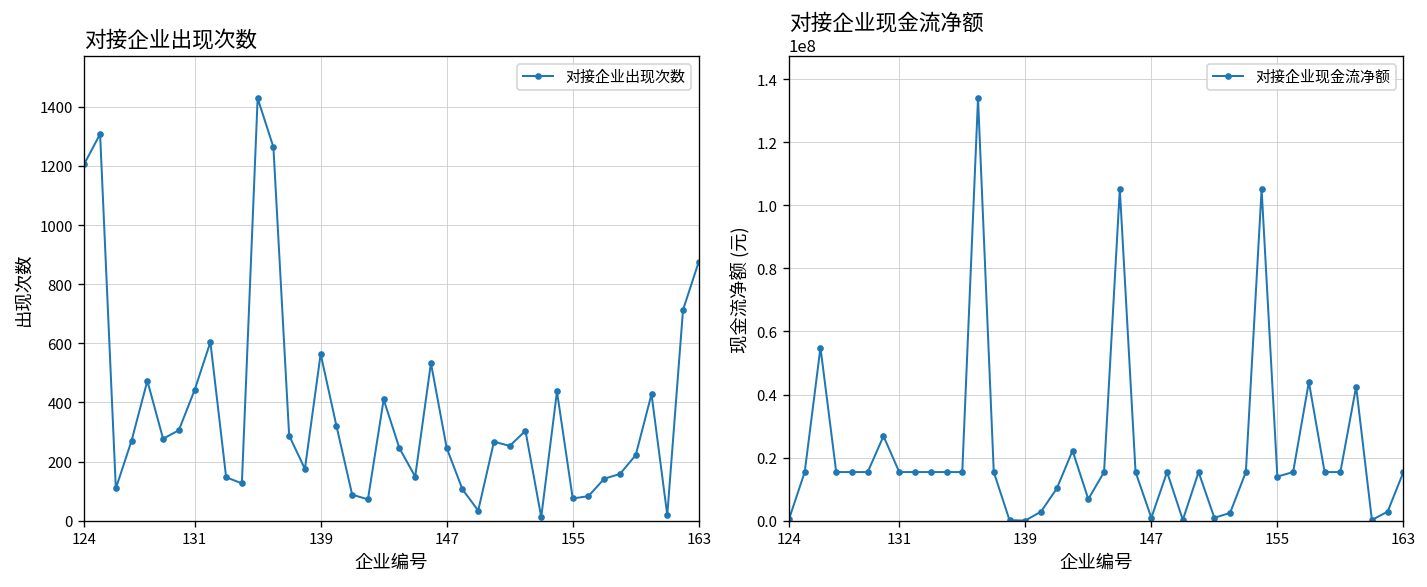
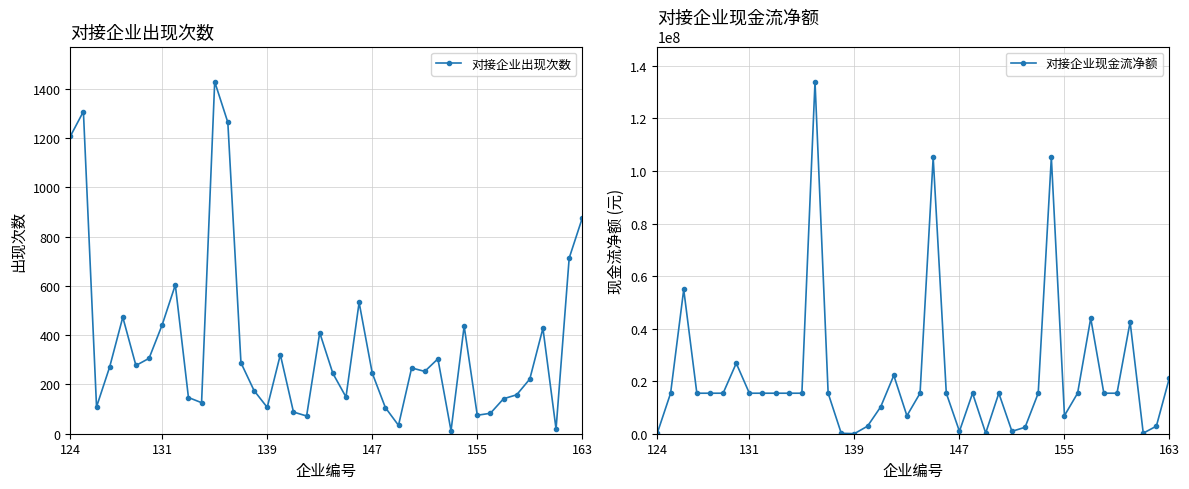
对接企业出现次数, 139: 560 -> 110
对接企业现金流净额, 155: 14000000 -> 7000000
对接企业现金流净额, 163: 15000000 -> 21000000
